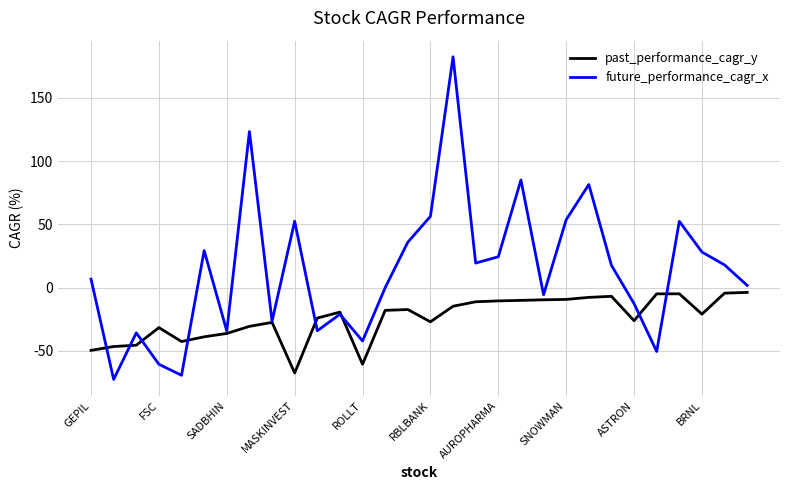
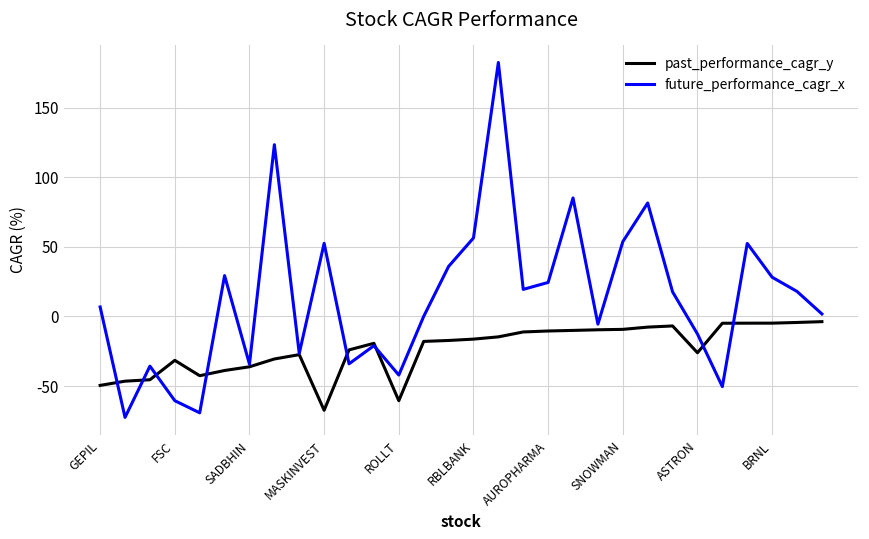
past_performance_cagr_y, RBLBANK: -27 -> -16
past_performance_cagr_y, BRNL: -21 -> -5
